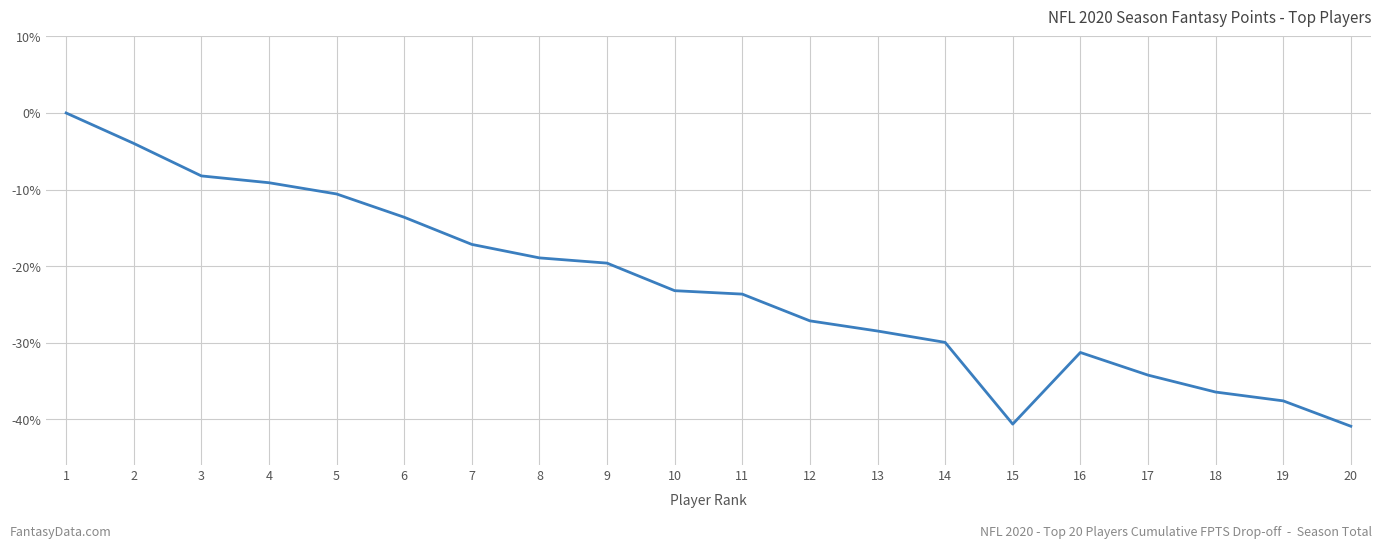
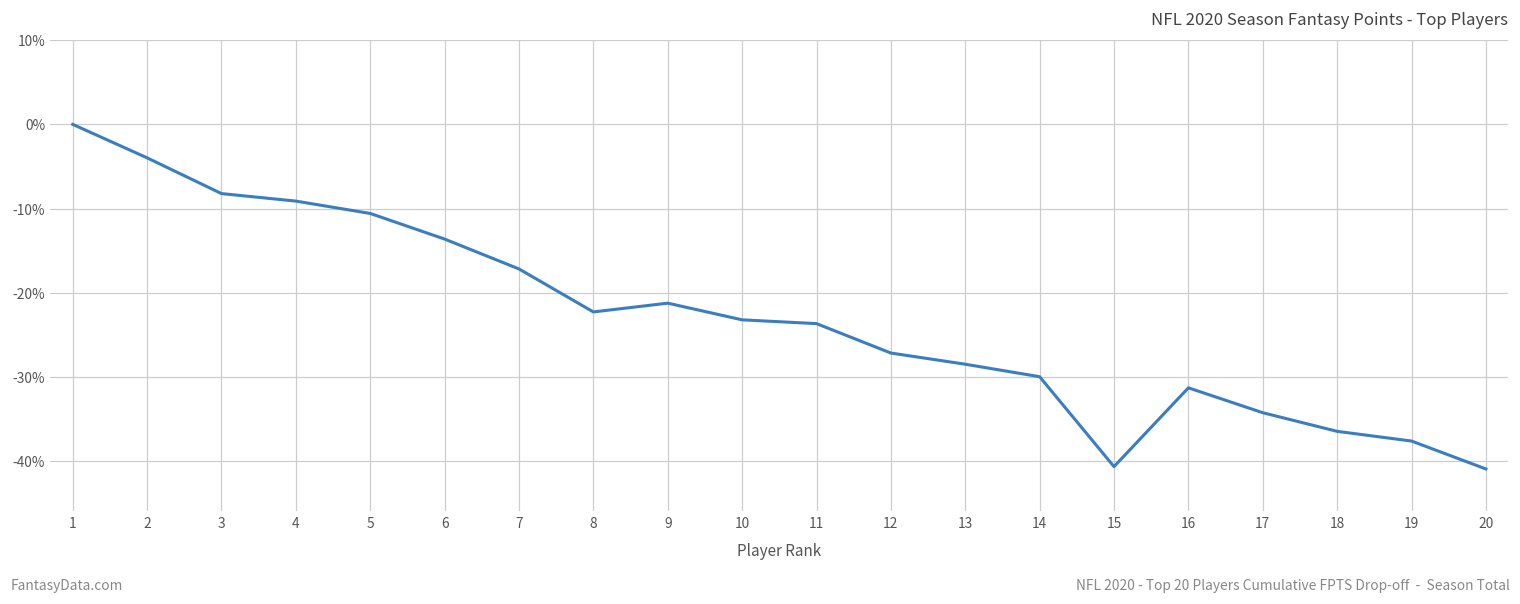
8: -19% -> -22%
9: -20% -> -21%
